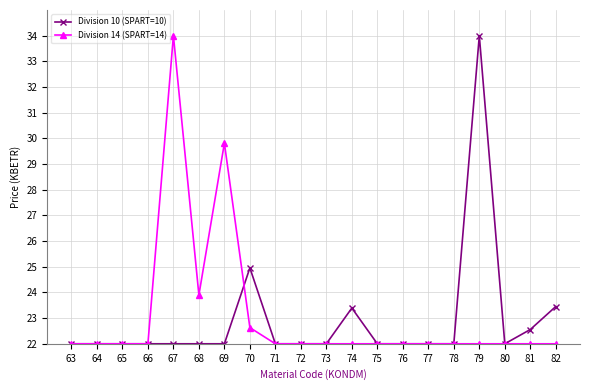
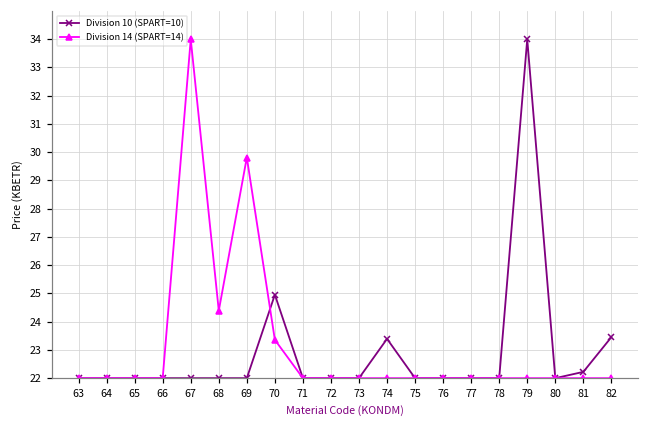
Division 14 (SPART=14), 68: 23.9 -> 24.4
Division 14 (SPART=14), 70: 22.6 -> 23.4
Division 10 (SPART=10), 81: 22.6 -> 22.2
